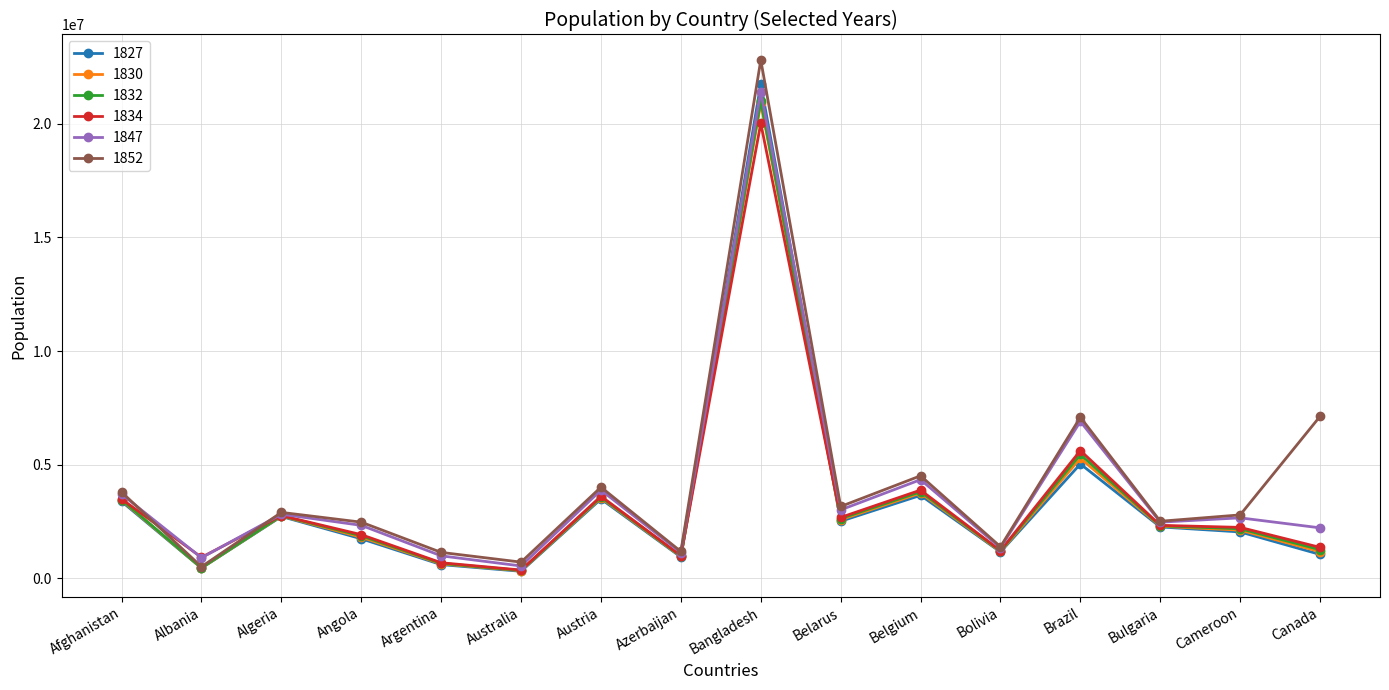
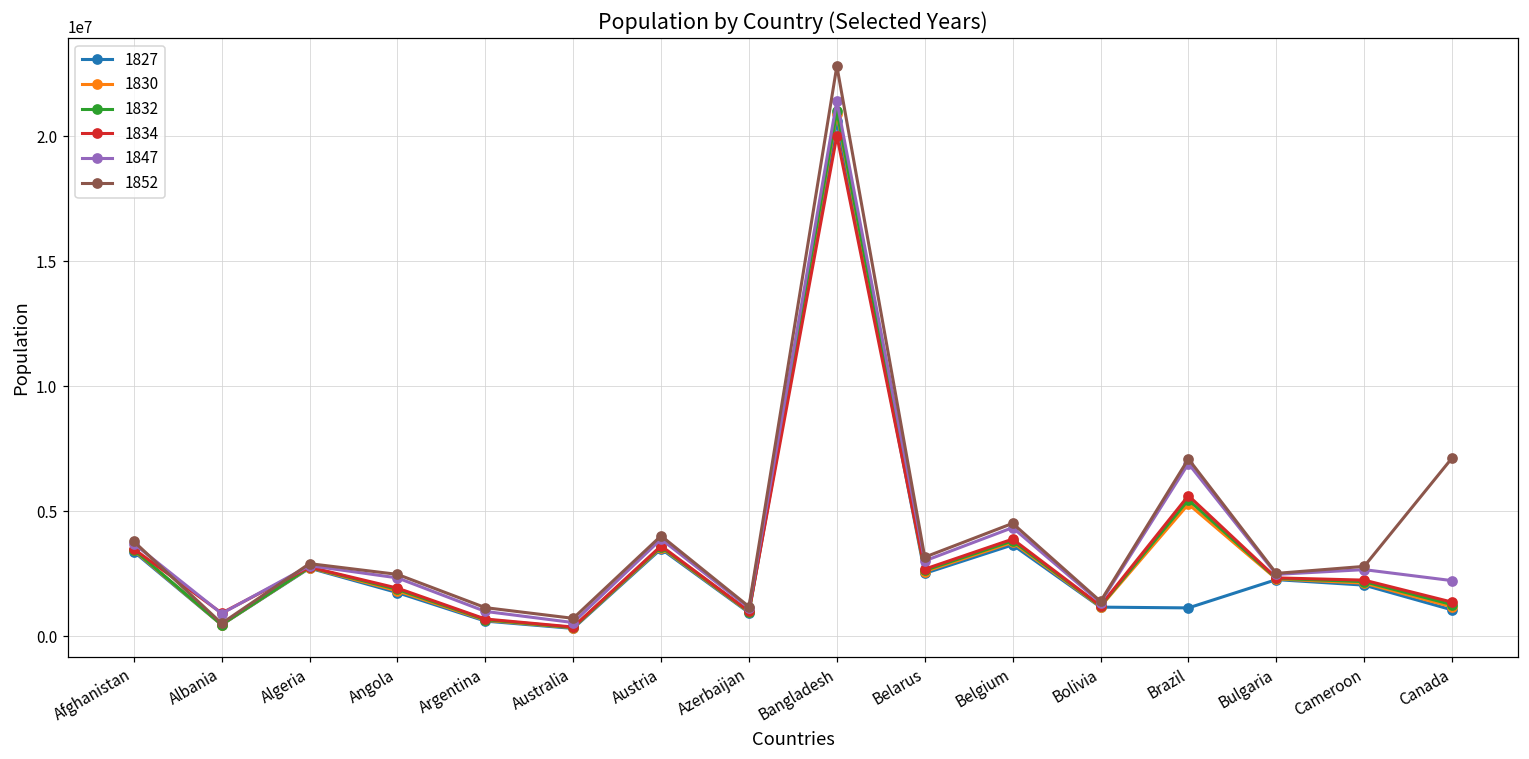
1827, Bangladesh: 21700000 -> 20600000
1827, Brazil: 5000000 -> 1100000
